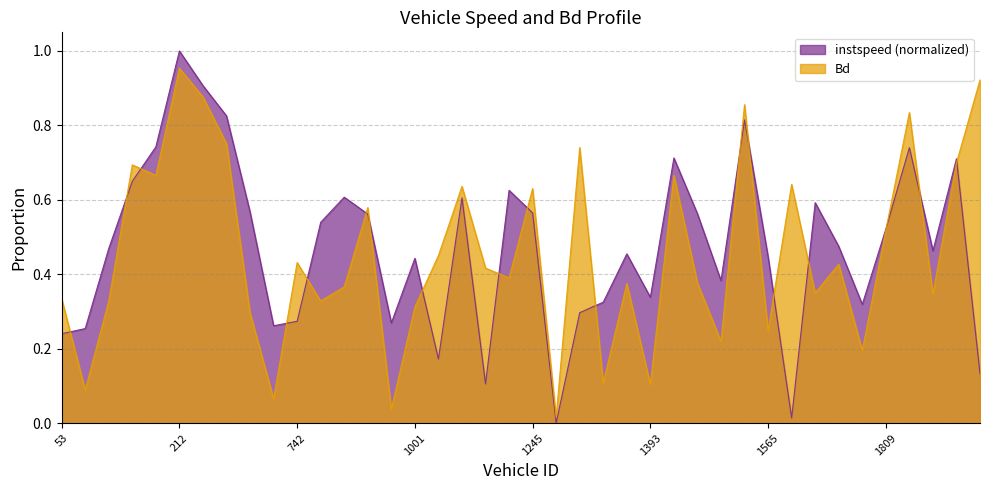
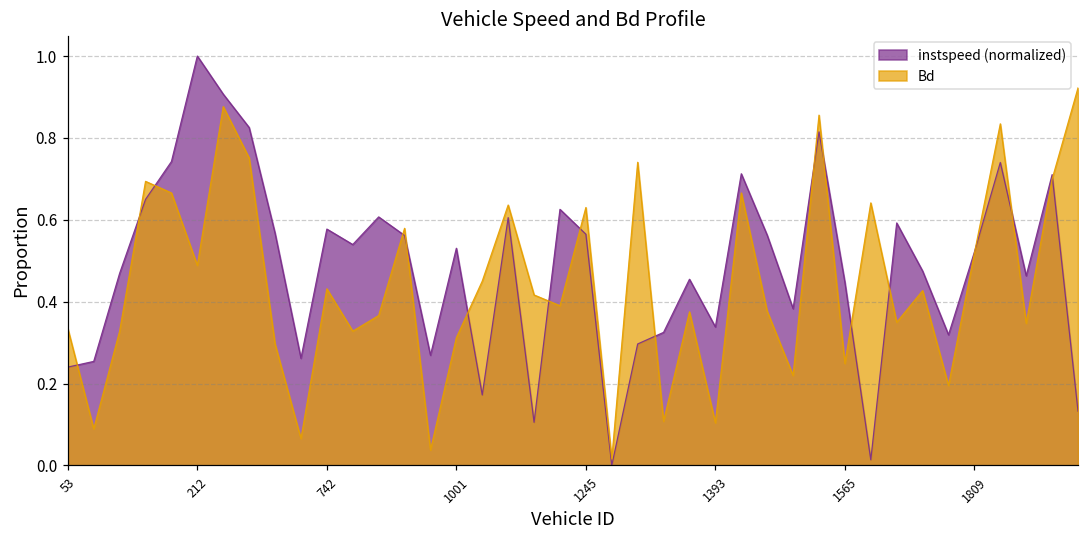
Bd, 212: 0.95 -> 0.49
instspeed (normalized), 742: 0.27 -> 0.58
instspeed (normalized), 1001: 0.44 -> 0.53
